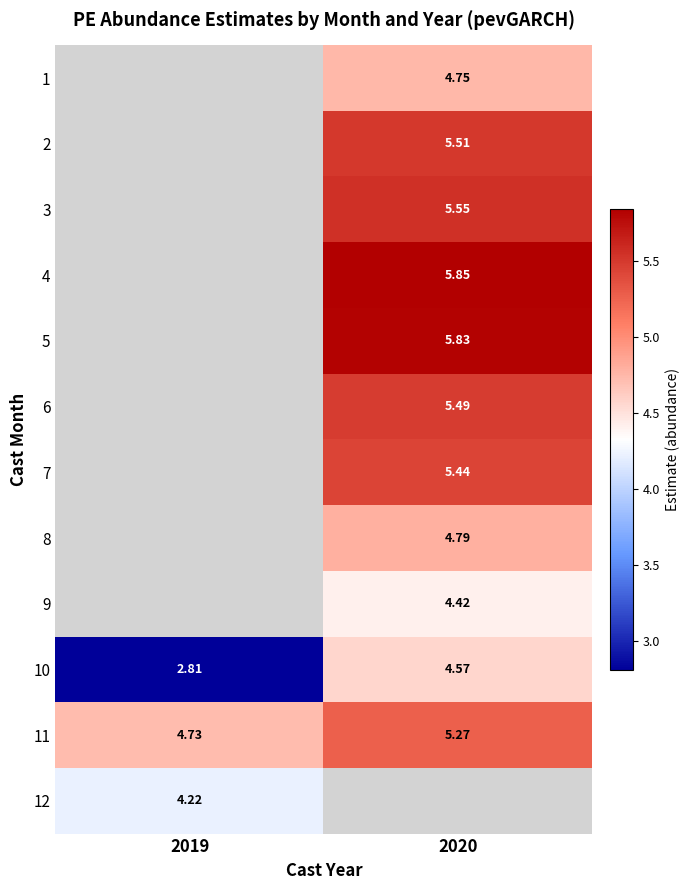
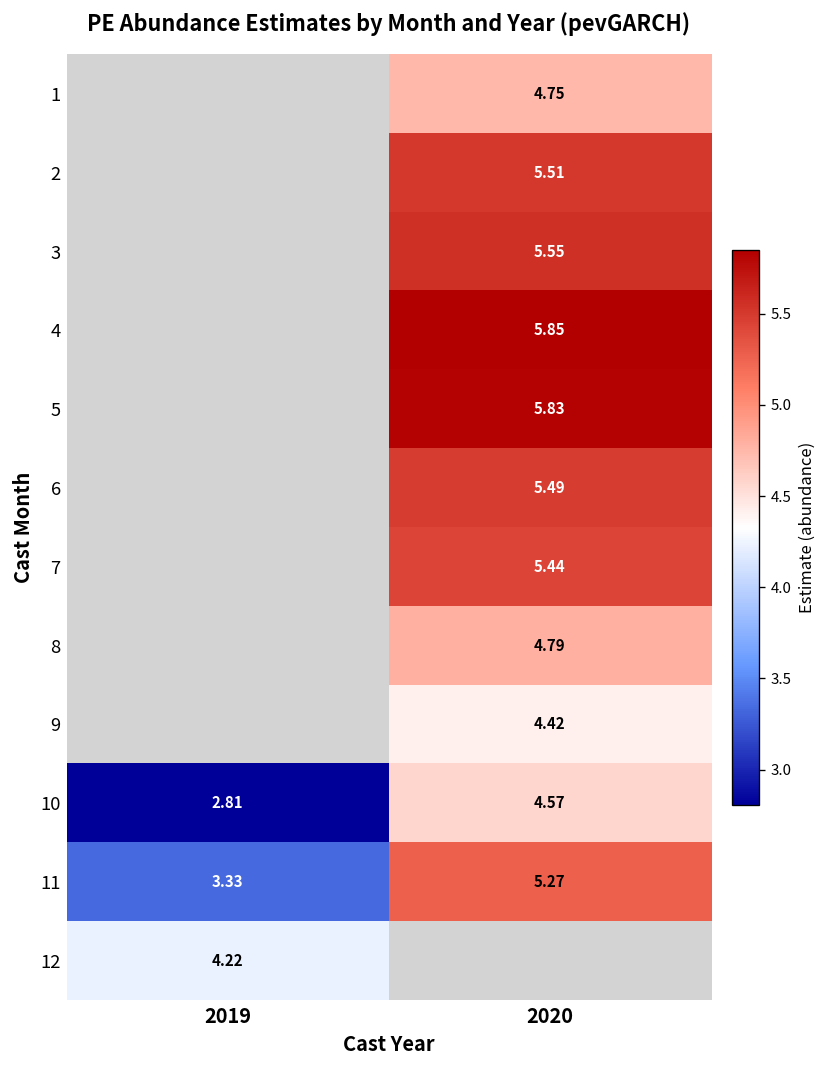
11, 2019: 4.73 -> 3.33
